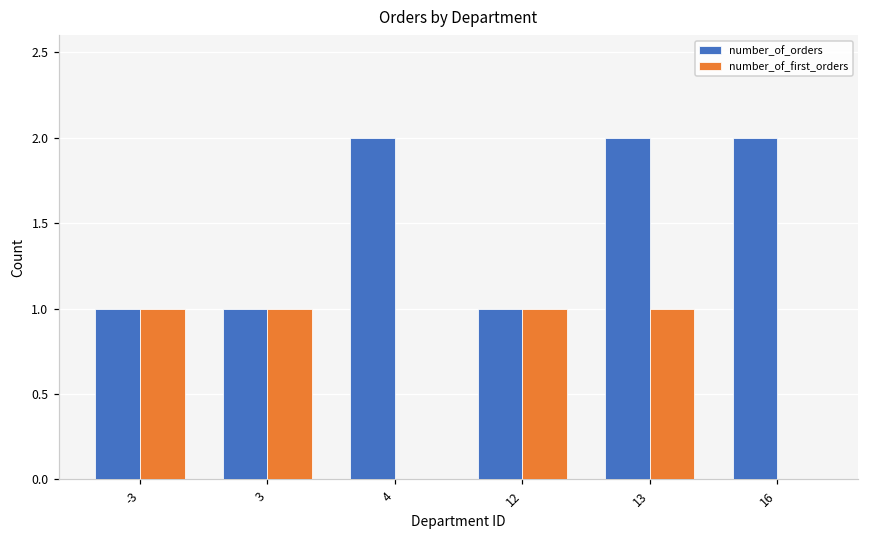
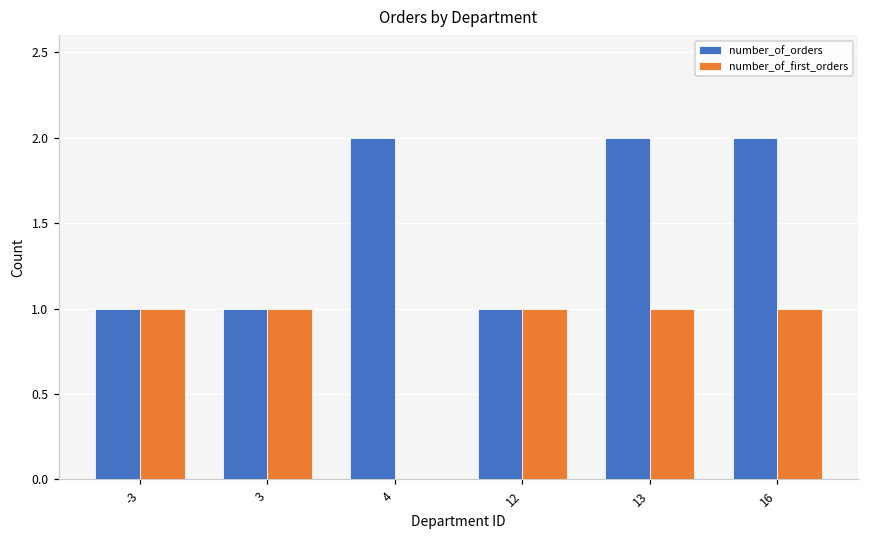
number_of_first_orders, 16: 0 -> 1
